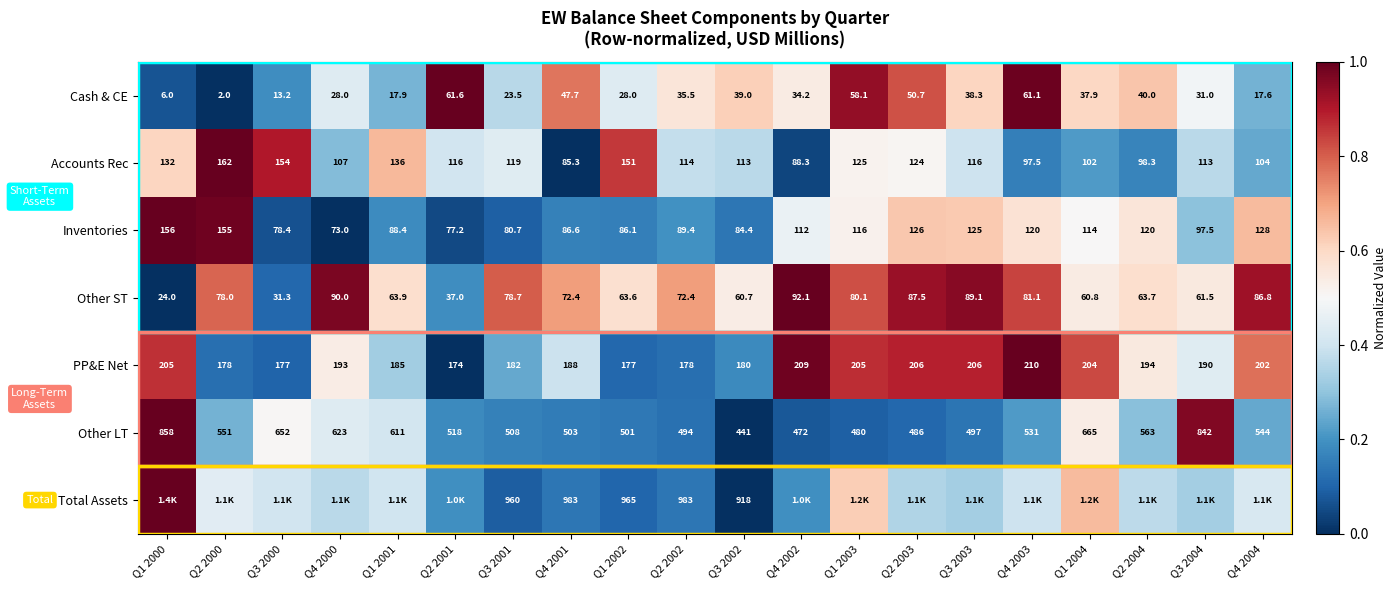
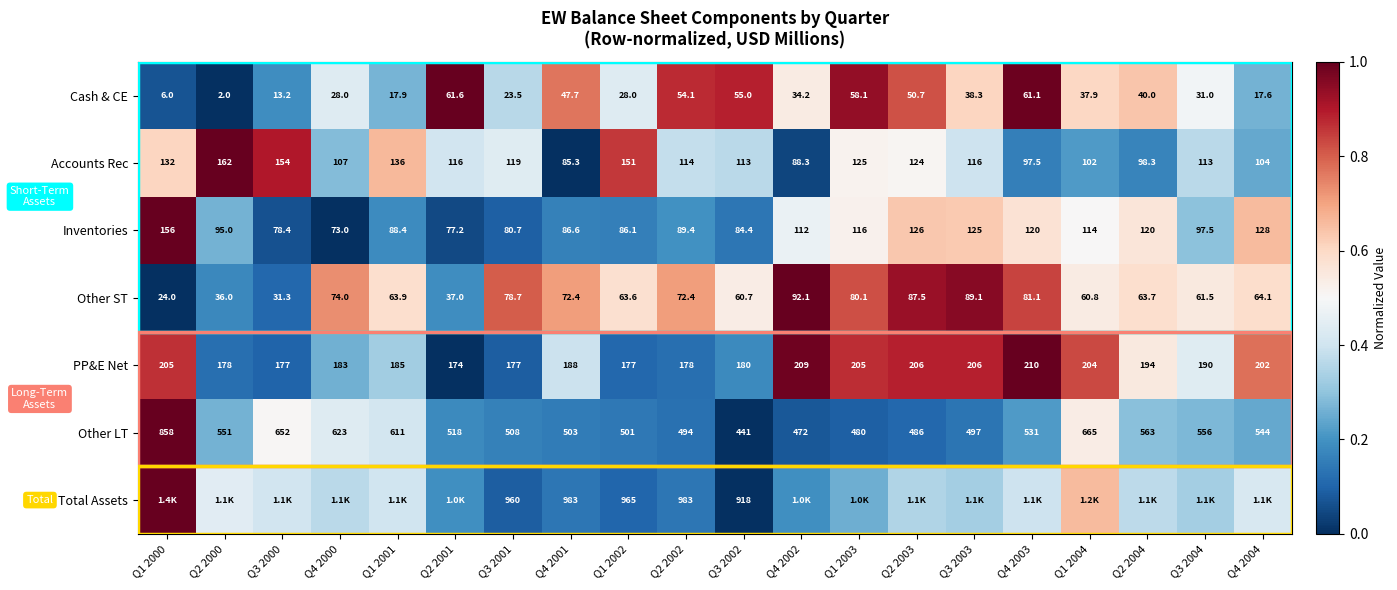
Cash & CE, Q2 2002: 35.5 -> 54.1
Cash & CE, Q3 2002: 39.0 -> 55.0
Inventories, Q2 2000: 155 -> 95.0
Other ST, Q2 2000: 78.0 -> 36.0
Other ST, Q4 2000: 90.0 -> 74.0
Other ST, Q4 2004: 86.8 -> 64.1
PP&E Net, Q4 2000: 193 -> 183
PP&E Net, Q3 2001: 182 -> 177
Other LT, Q3 2004: 842 -> 556
Total Assets, Q1 2003: 1.2K -> 1.0K
